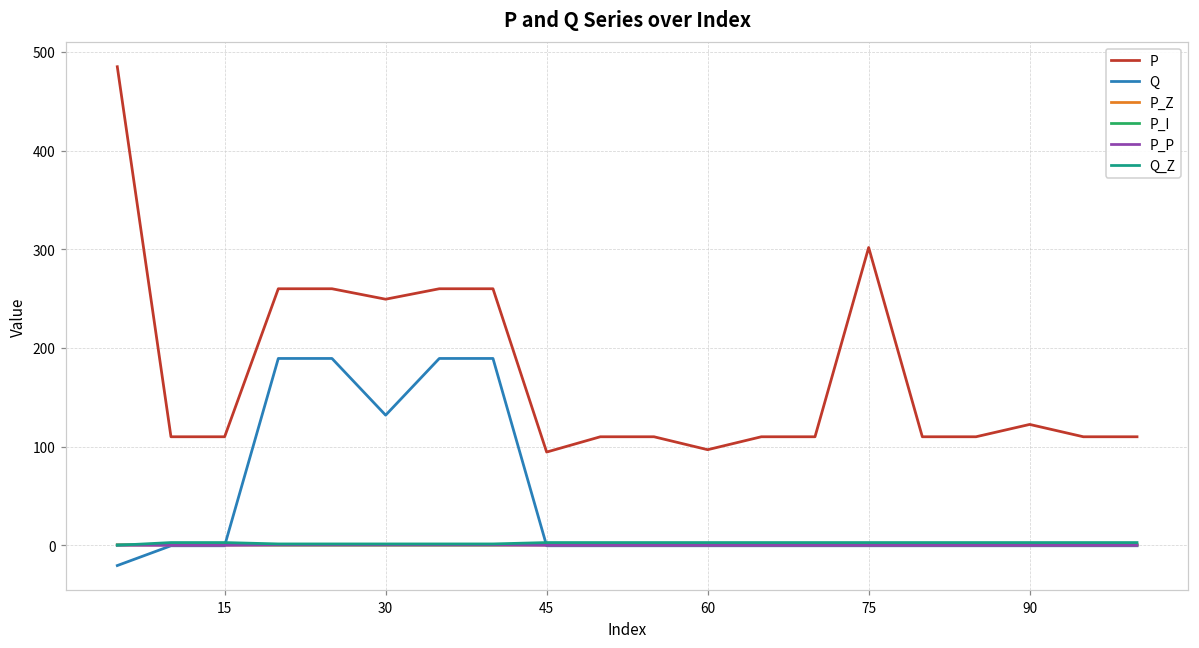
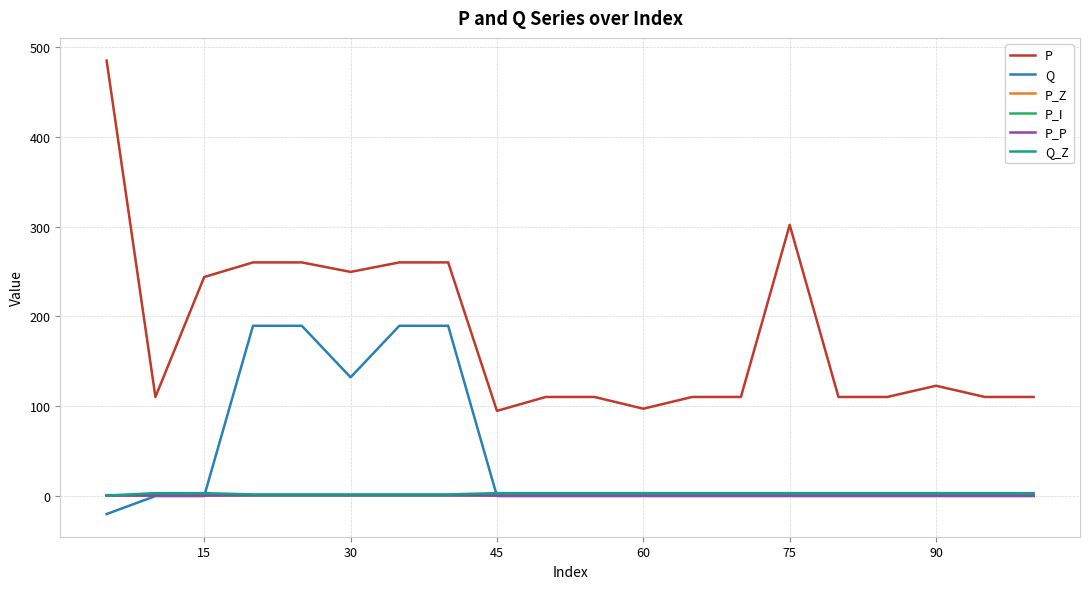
P, 15: 110 -> 240
